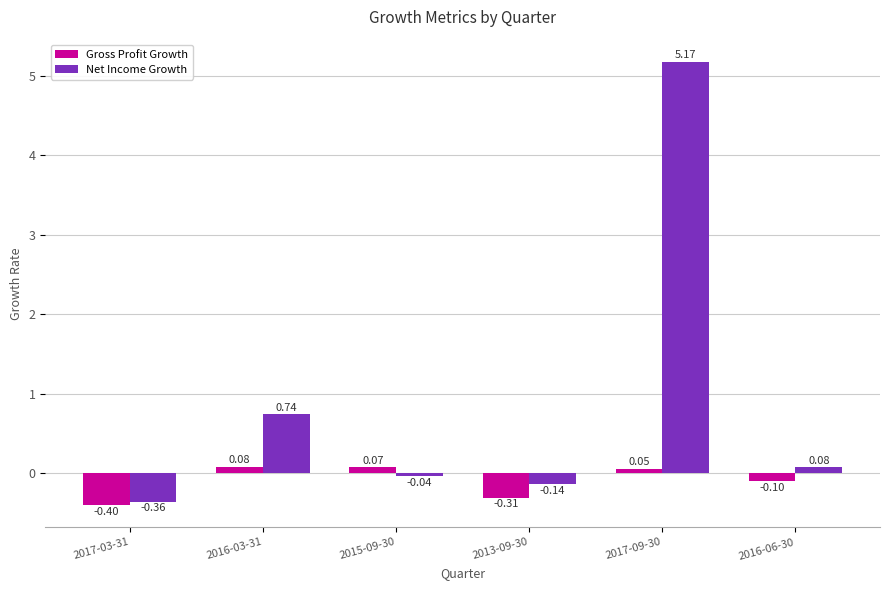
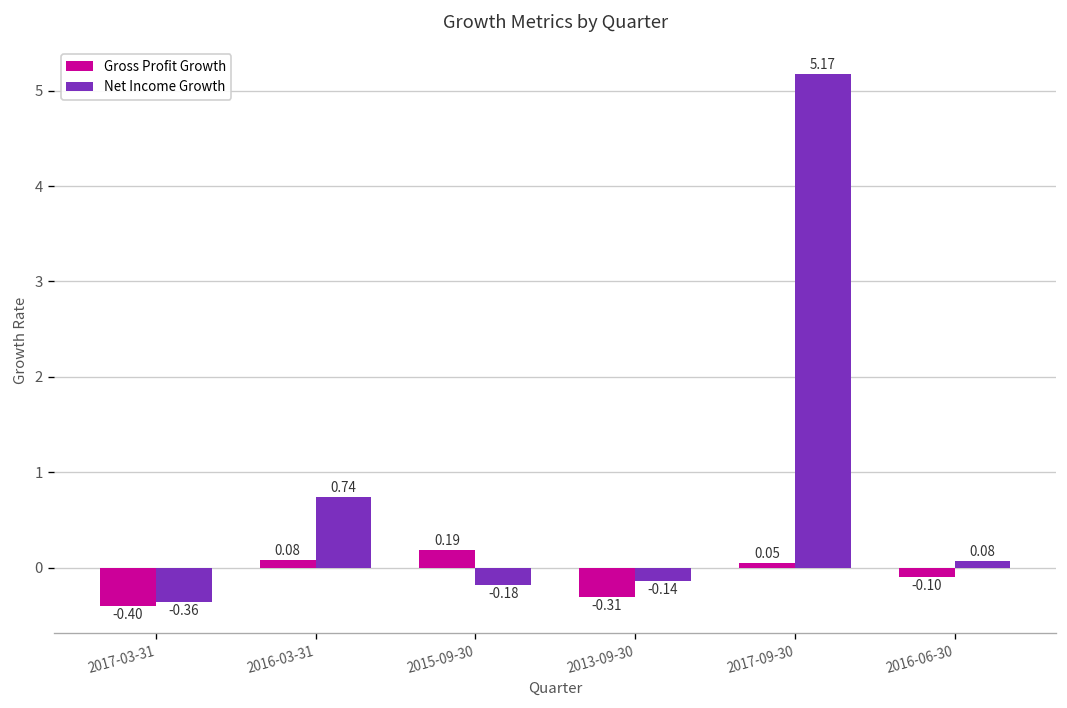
Gross Profit Growth, 2015-09-30: 0.07 -> 0.19
Net Income Growth, 2015-09-30: -0.04 -> -0.18
